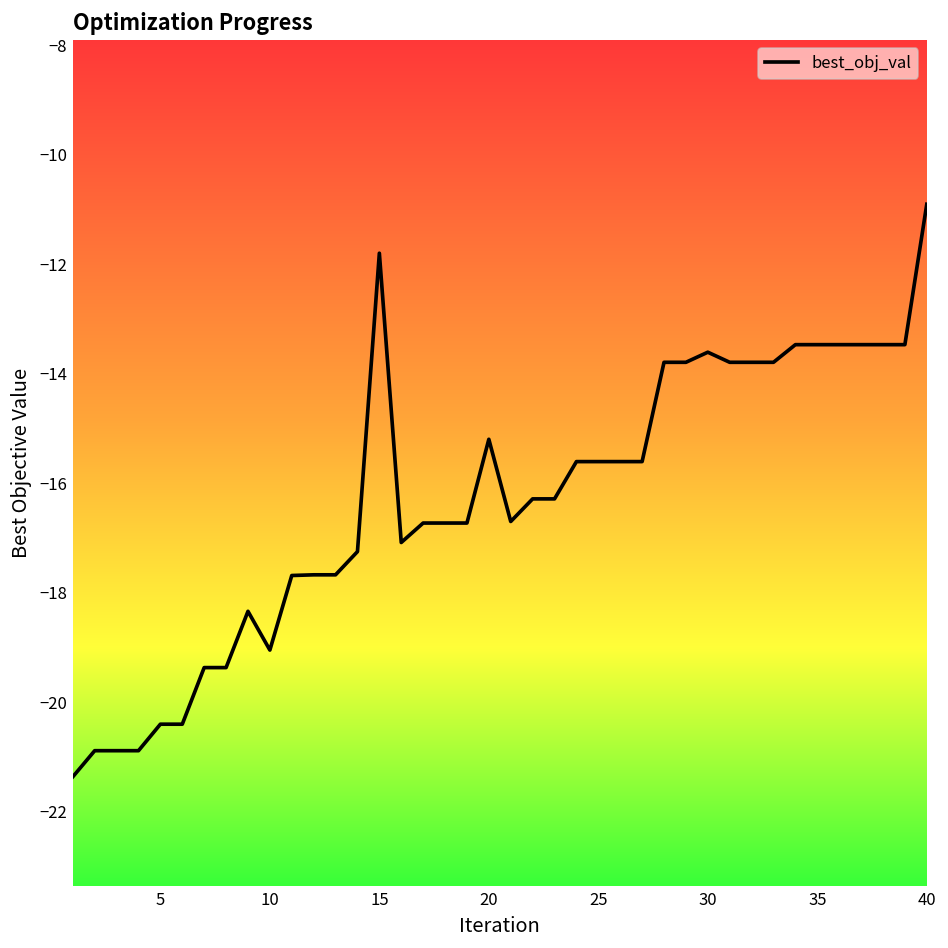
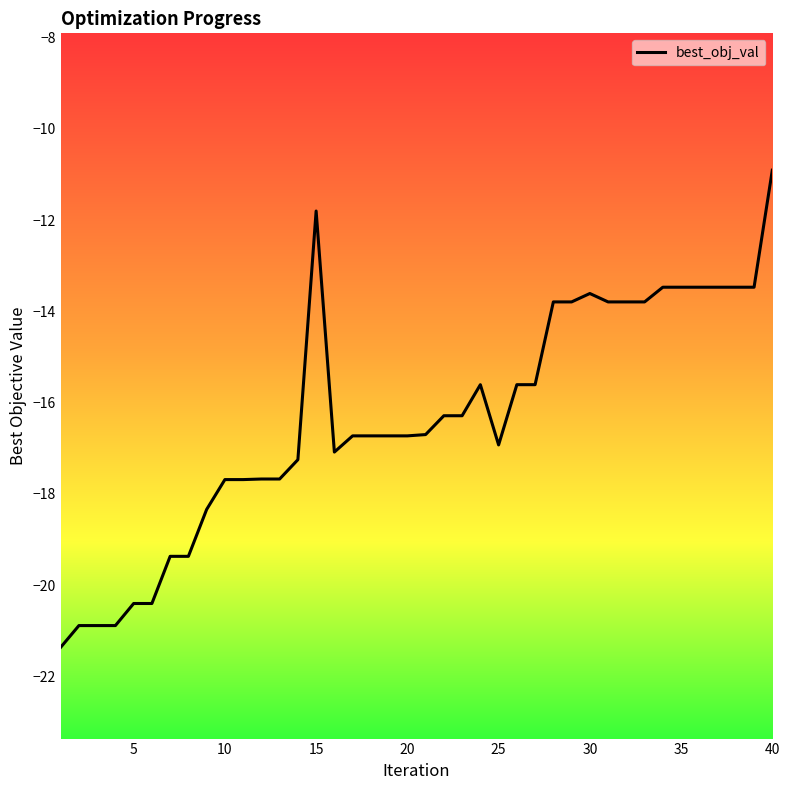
10: -19.0 -> -17.7
20: -15.2 -> -16.7
25: -15.6 -> -16.9
